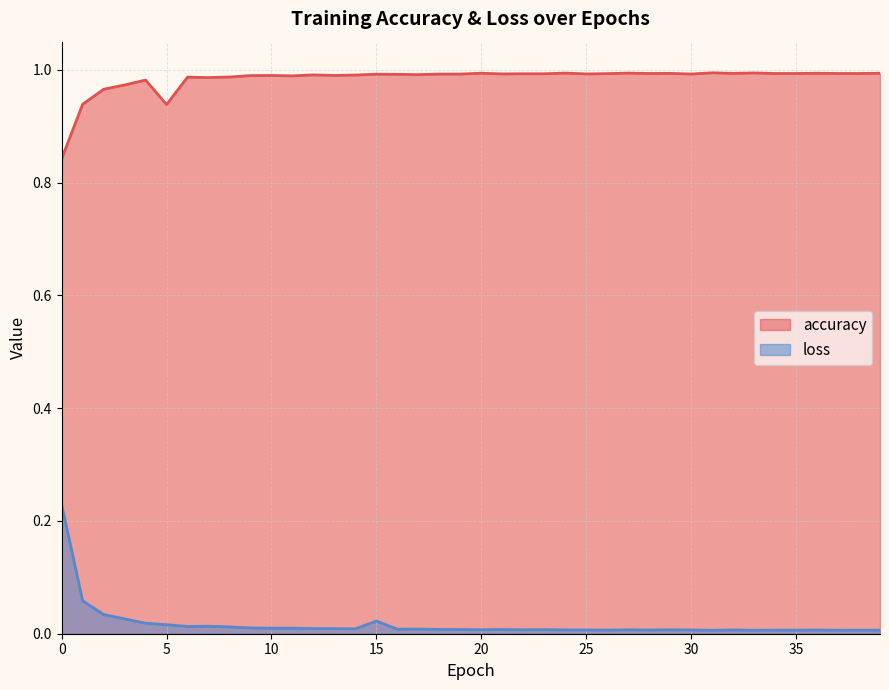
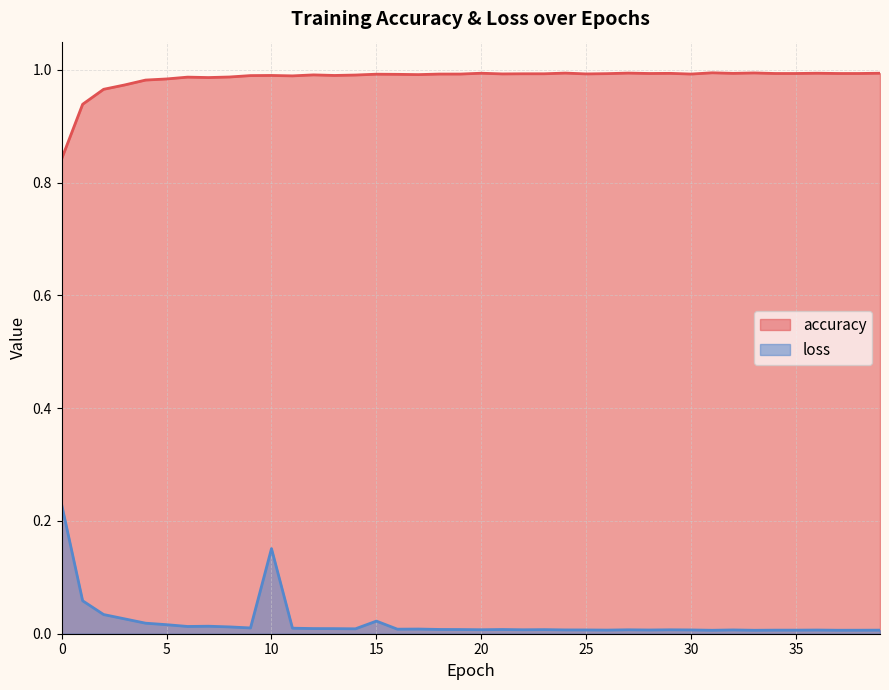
accuracy, 5: 0.94 -> 0.98
loss, 10: 0.01 -> 0.15
